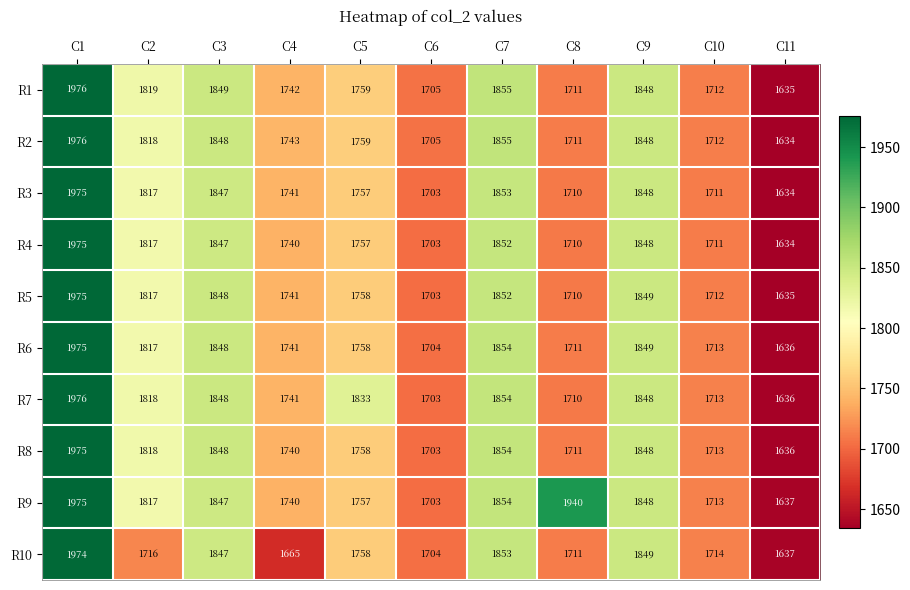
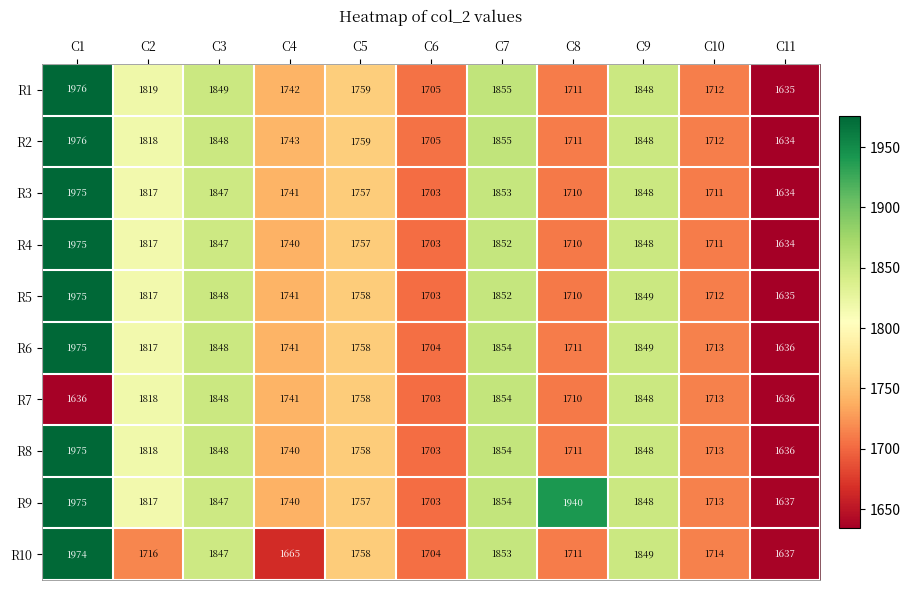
R7, C1: 1976 -> 1636
R7, C5: 1833 -> 1758
